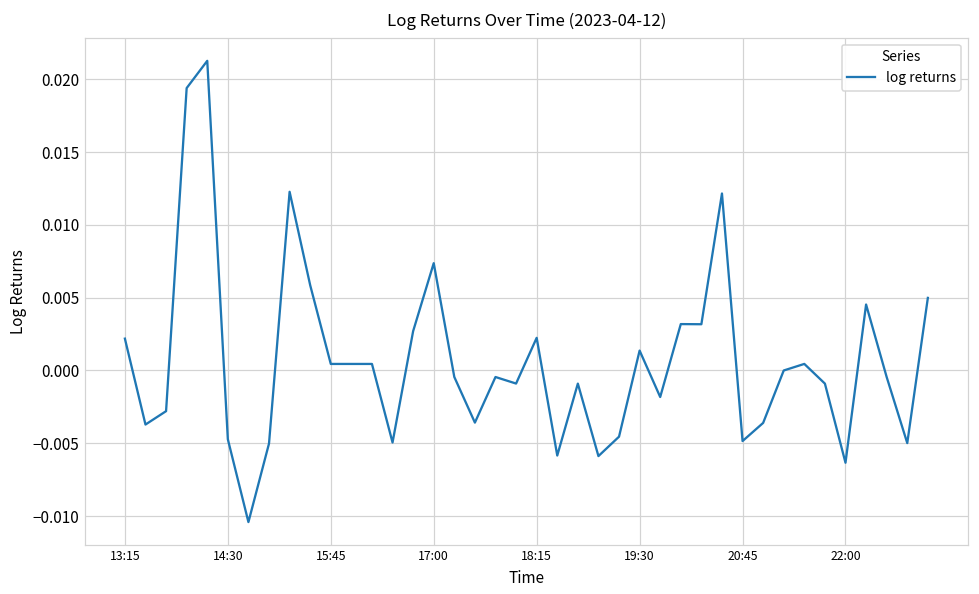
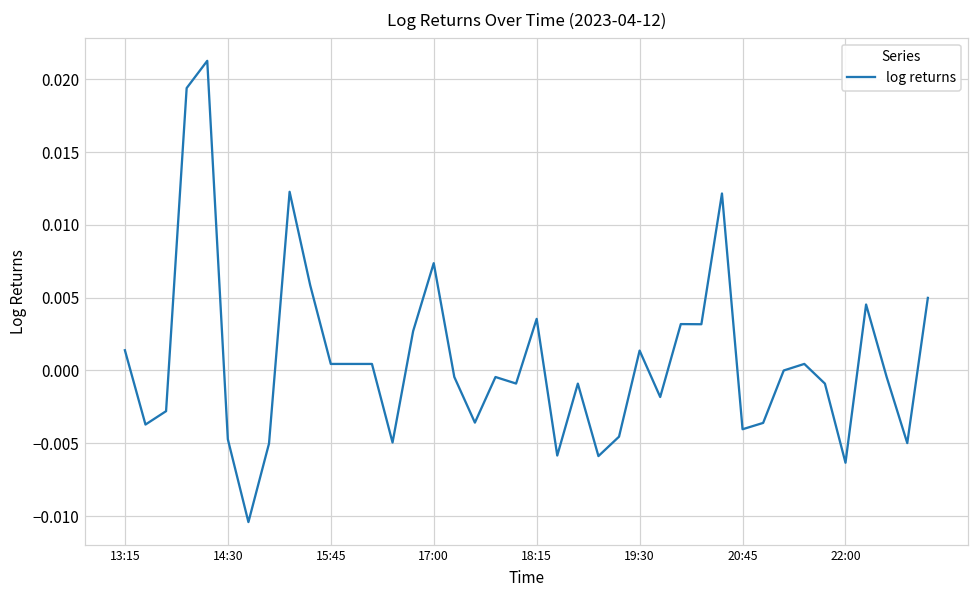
13:15: 0.0022 -> 0.0014
18:15: 0.0022 -> 0.0035
20:45: -0.0048 -> -0.0040
